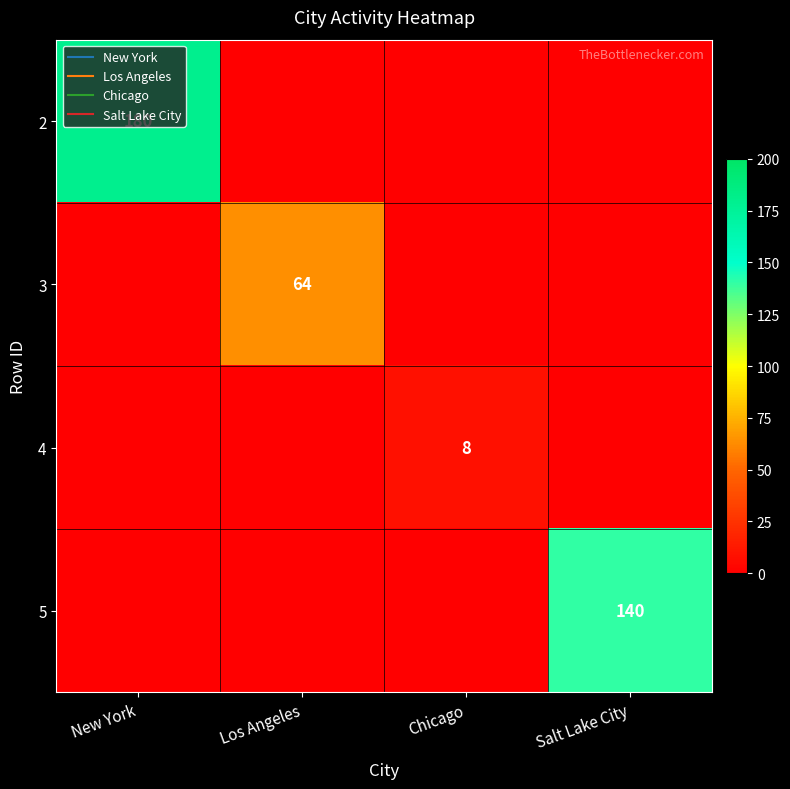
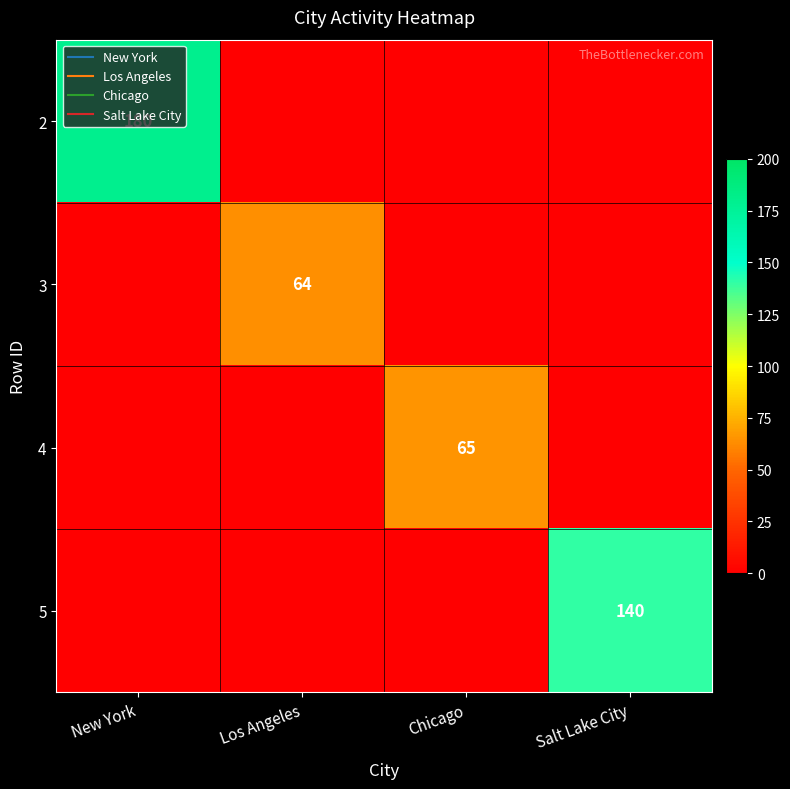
4, Chicago: 8 -> 65
